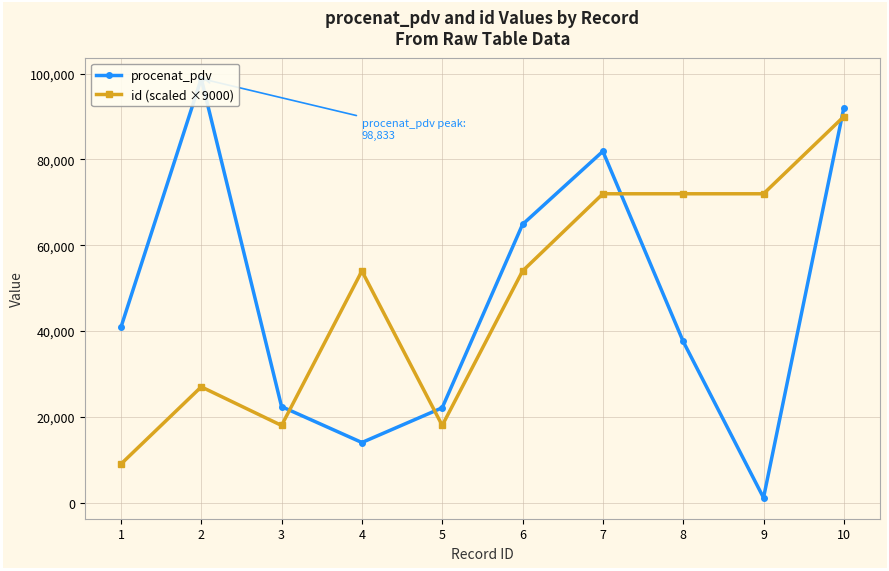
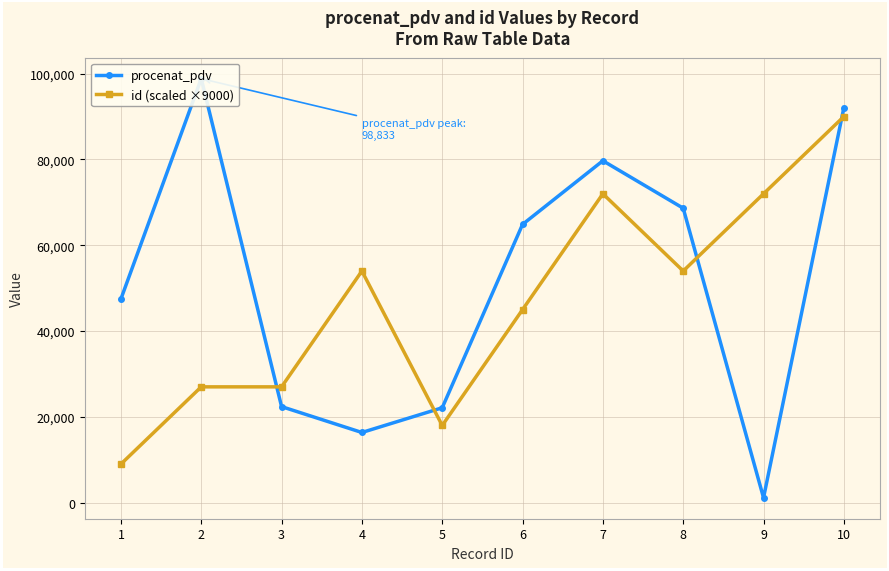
procenat_pdv, 1: 41,000 -> 47,000
id (scaled ×9000), 3: 18,000 -> 27,000
procenat_pdv, 4: 14,000 -> 16,000
id (scaled ×9000), 6: 54,000 -> 45,000
procenat_pdv, 7: 82,000 -> 80,000
procenat_pdv, 8: 38,000 -> 69,000
id (scaled ×9000), 8: 72,000 -> 54,000
